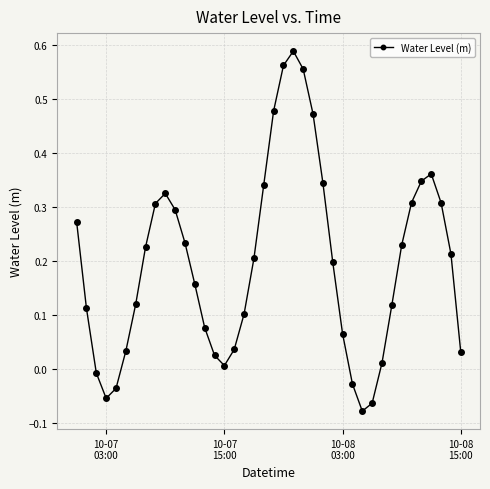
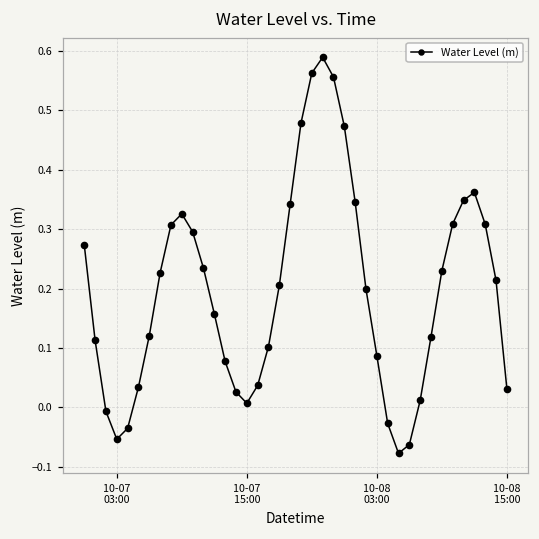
10-08 03:00: 0.07 -> 0.09
